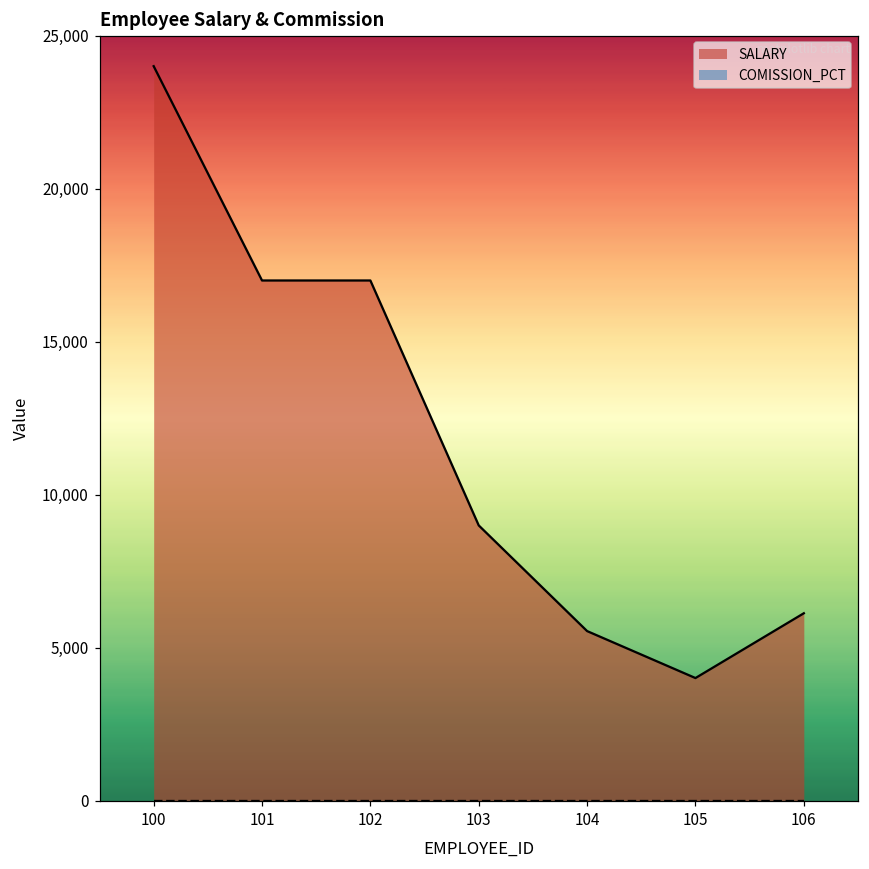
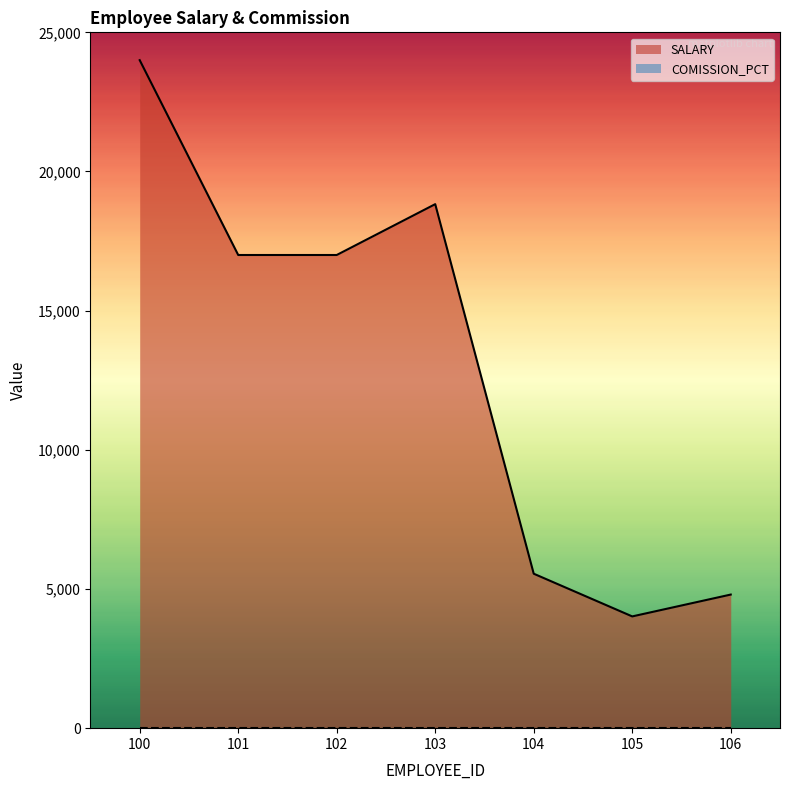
SALARY, 103: 9,000 -> 18,800
SALARY, 106: 6,100 -> 4,800
